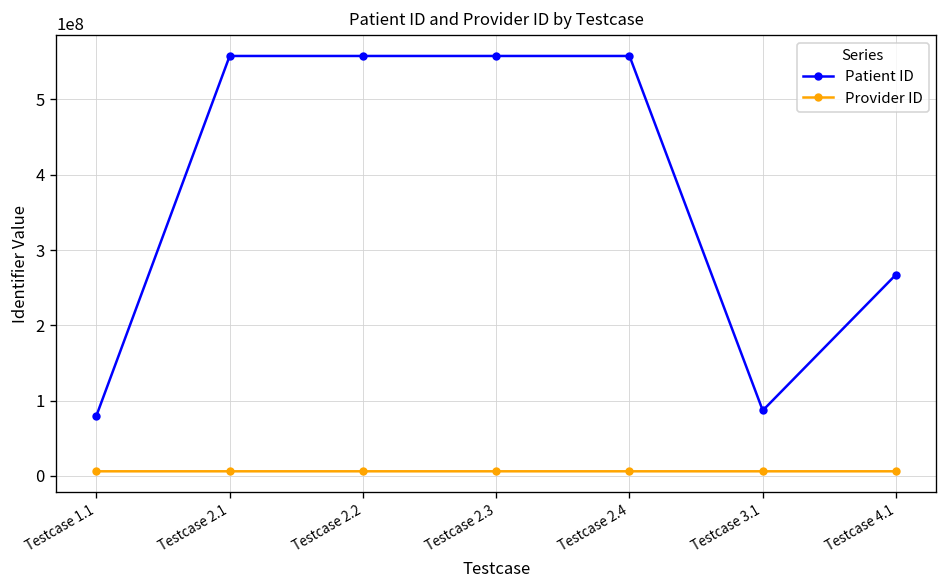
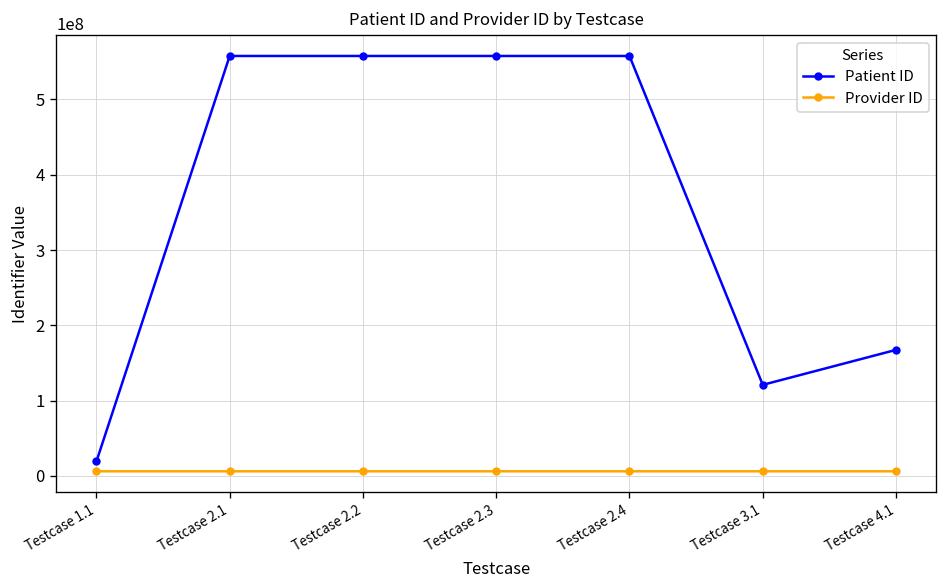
Patient ID, Testcase 1.1: 80000000 -> 20000000
Patient ID, Testcase 3.1: 90000000 -> 120000000
Patient ID, Testcase 4.1: 270000000 -> 170000000
